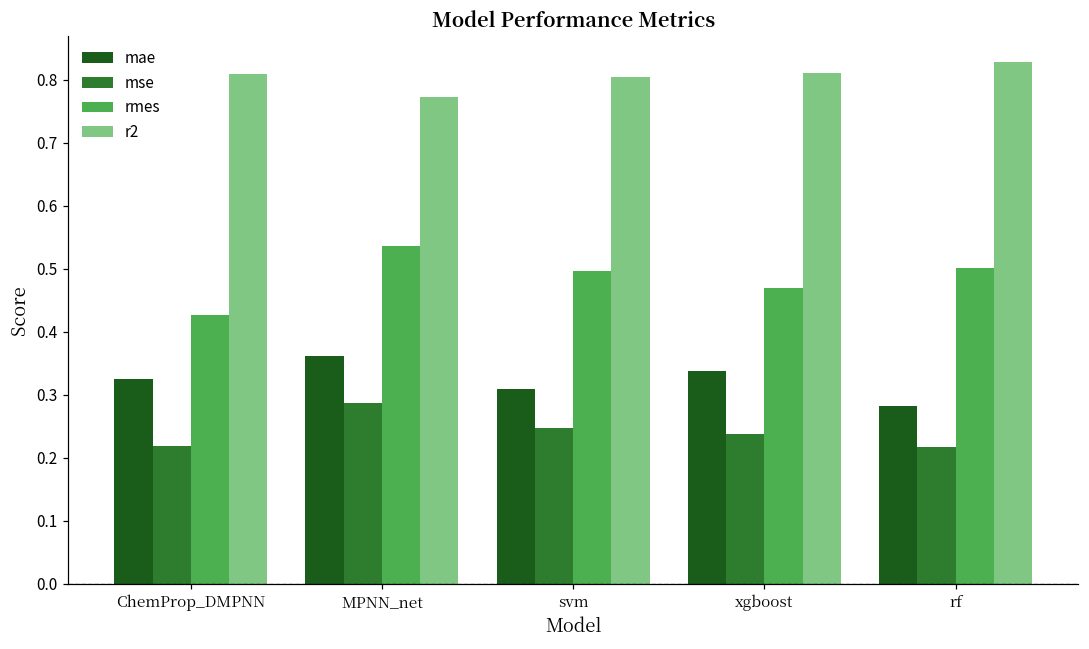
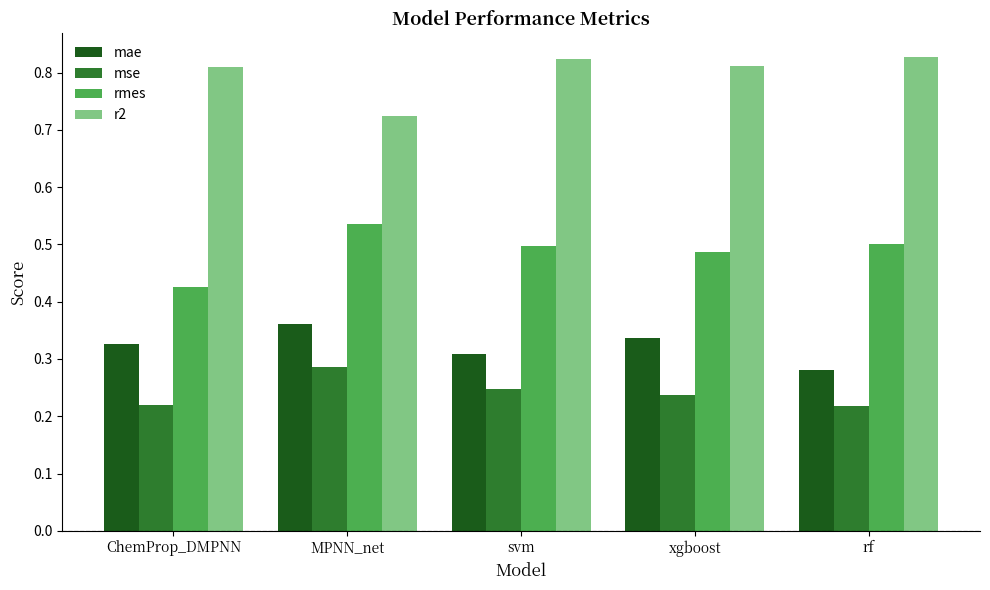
r2, MPNN_net: 0.77 -> 0.72
r2, svm: 0.80 -> 0.82
rmes, xgboost: 0.47 -> 0.49
